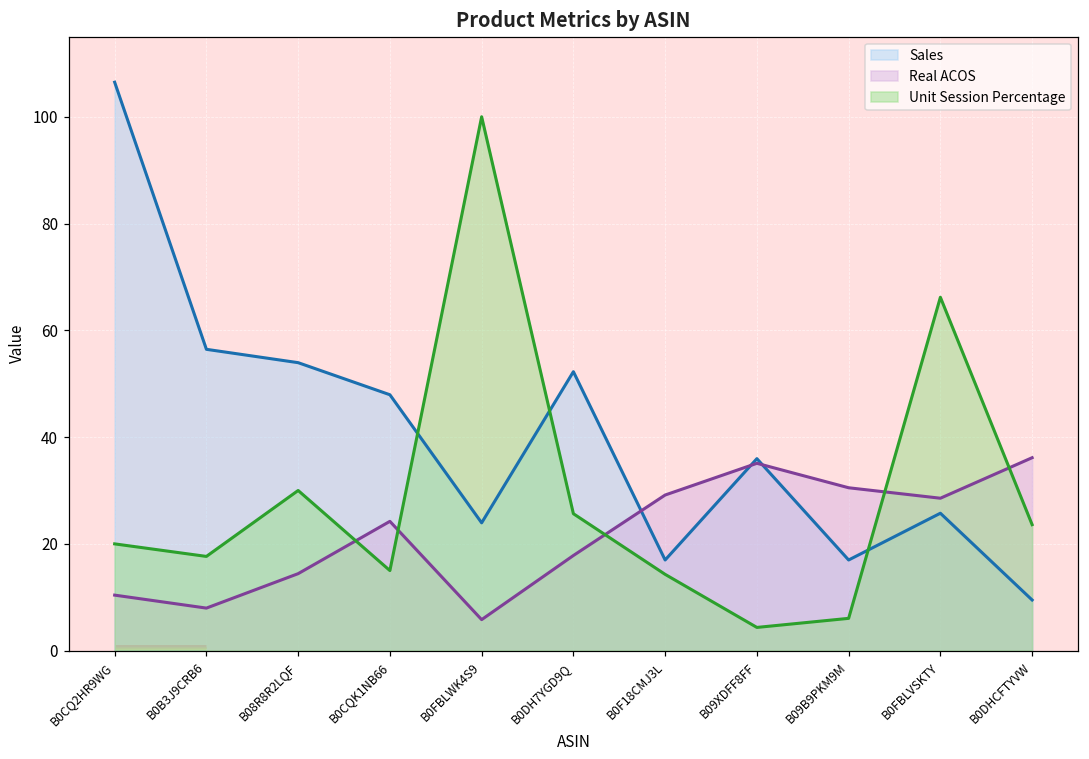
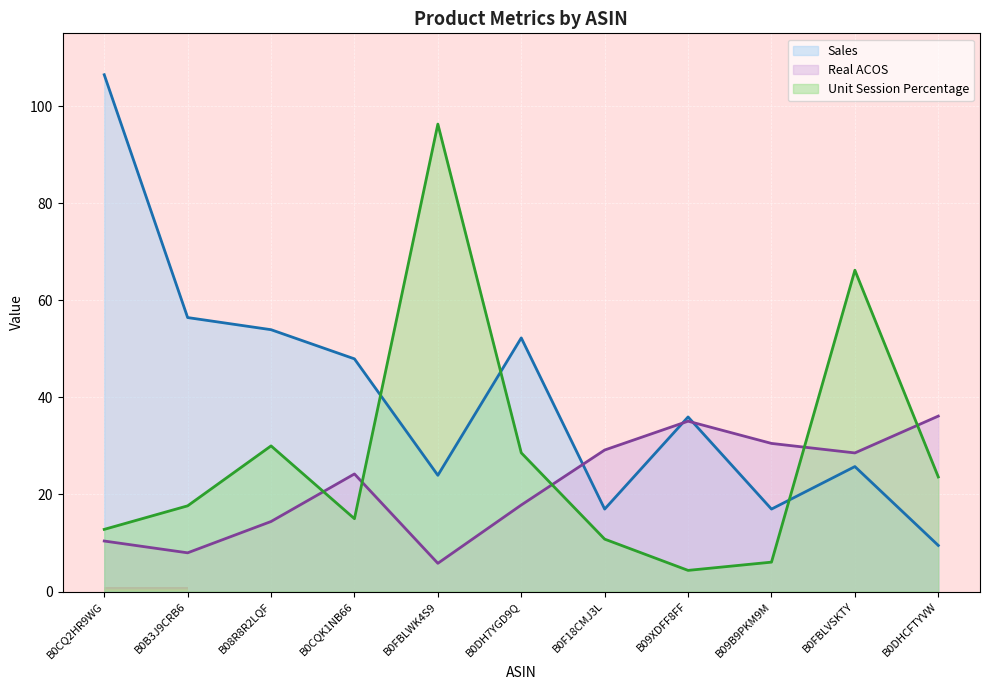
Unit Session Percentage, B0CQ2HR9WG: 20 -> 13
Unit Session Percentage, B0FBLWK4S9: 100 -> 96
Unit Session Percentage, B0DH7YGD9Q: 26 -> 29
Unit Session Percentage, B0F18CMJ3L: 14 -> 11
